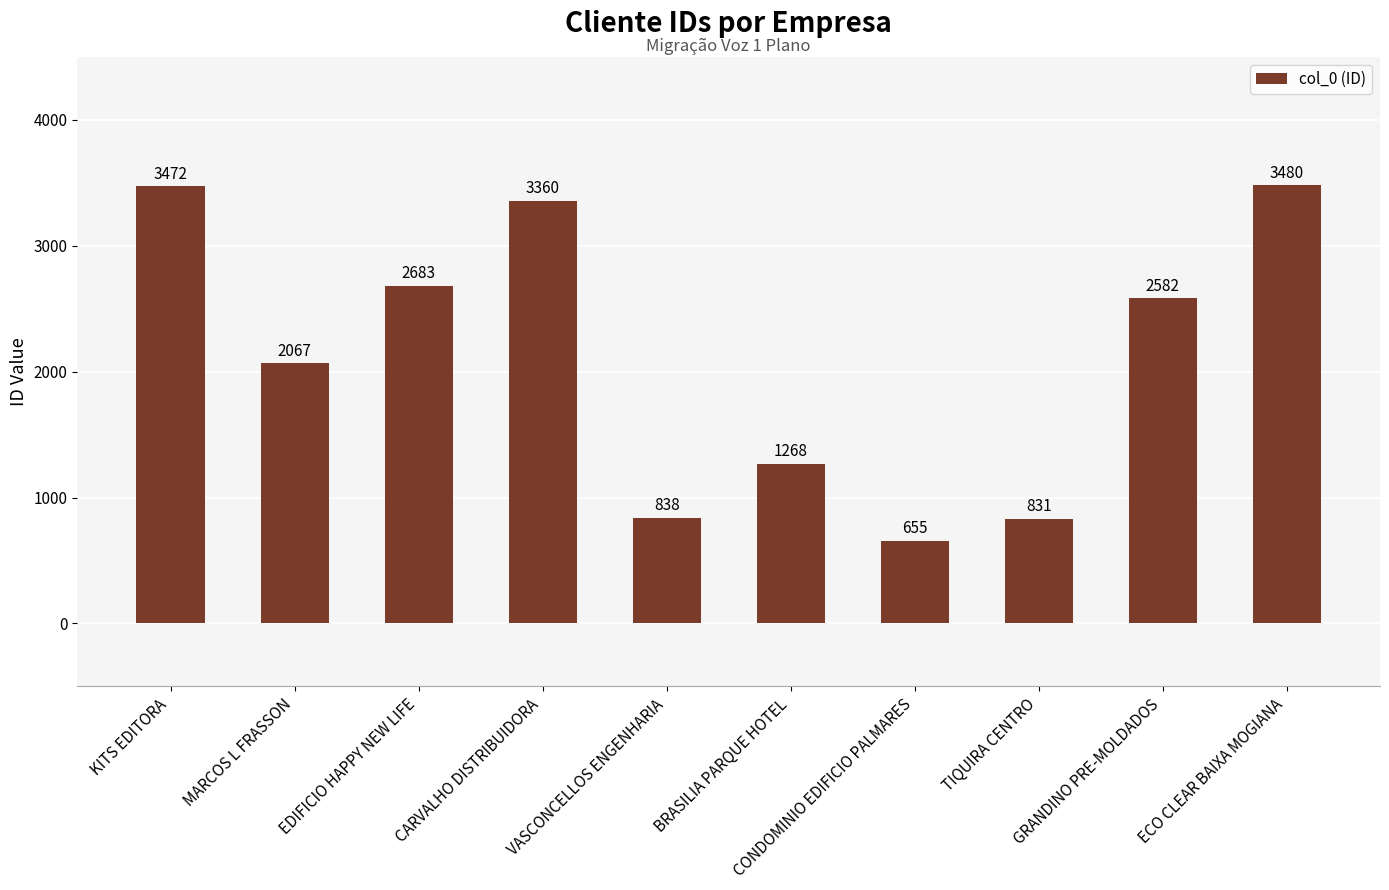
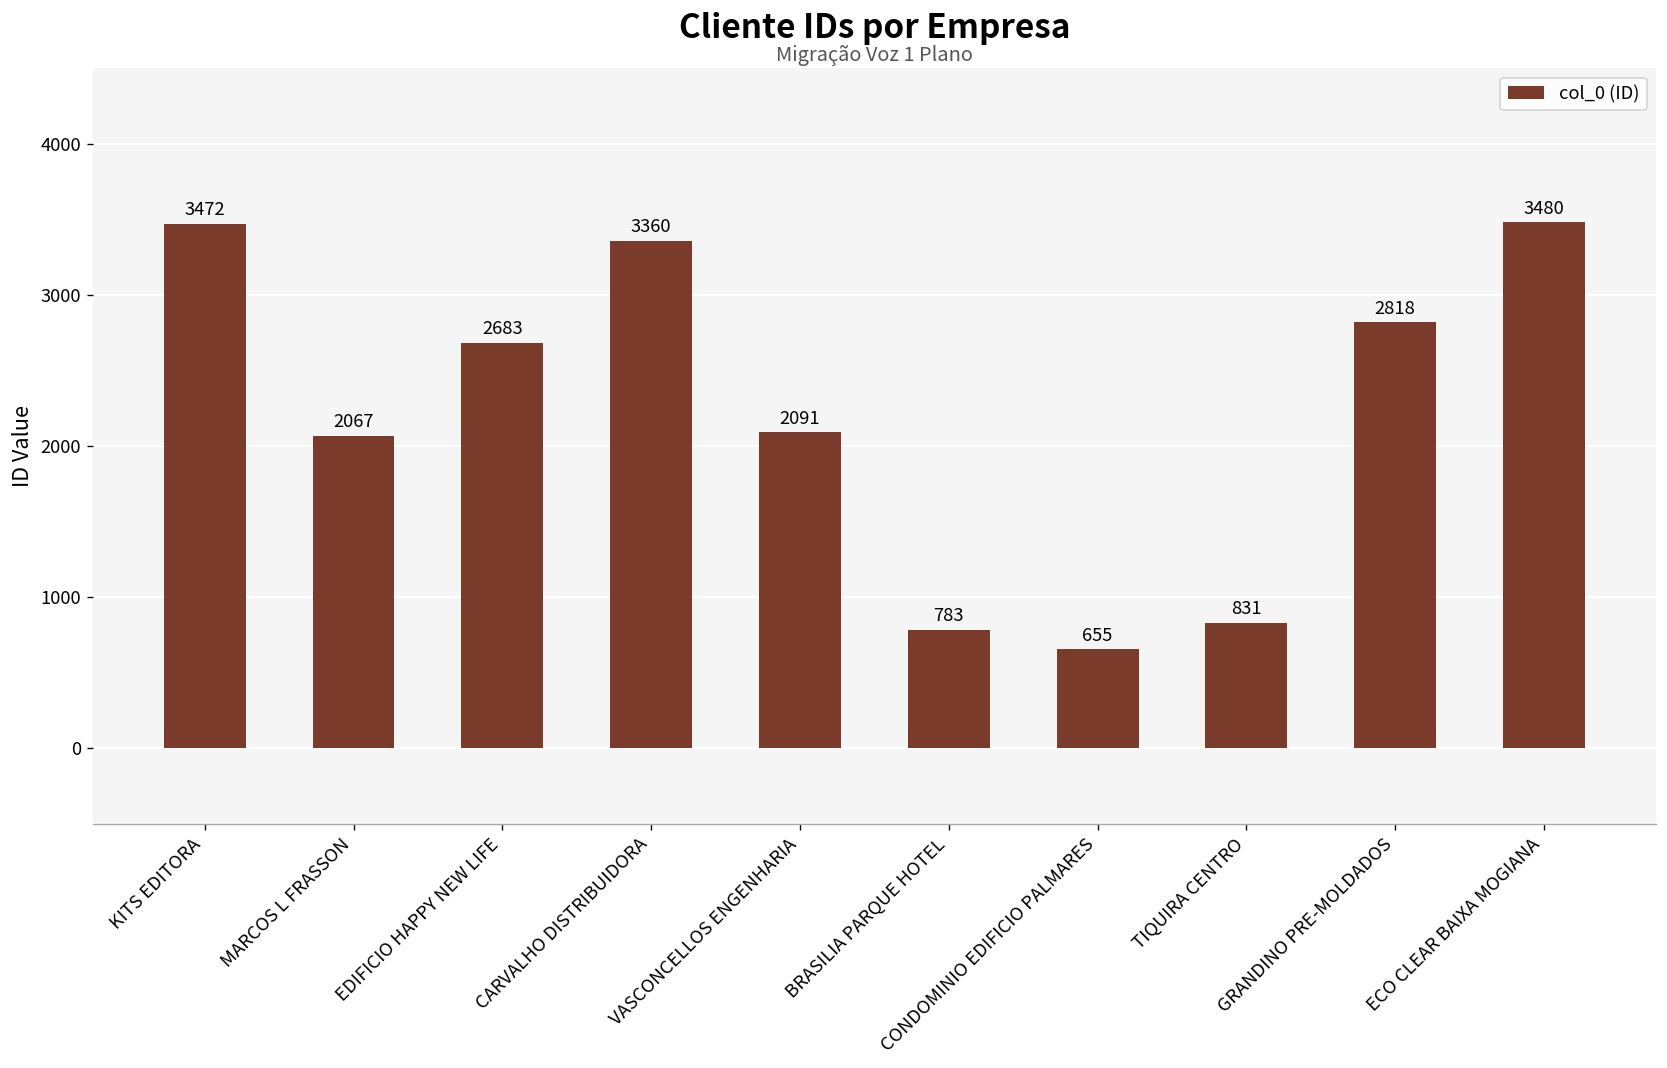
VASCONCELLOS ENGENHARIA: 838 -> 2091
BRASILIA PARQUE HOTEL: 1268 -> 783
GRANDINO PRE-MOLDADOS: 2582 -> 2818
